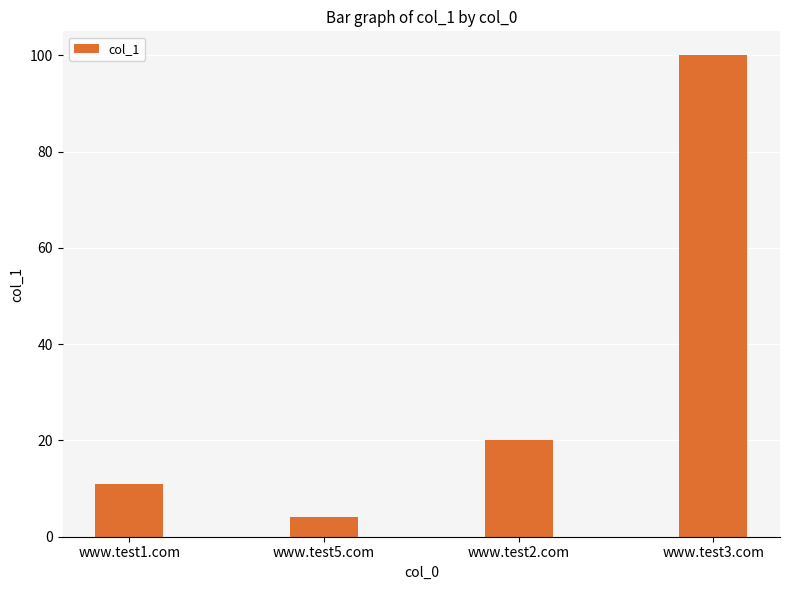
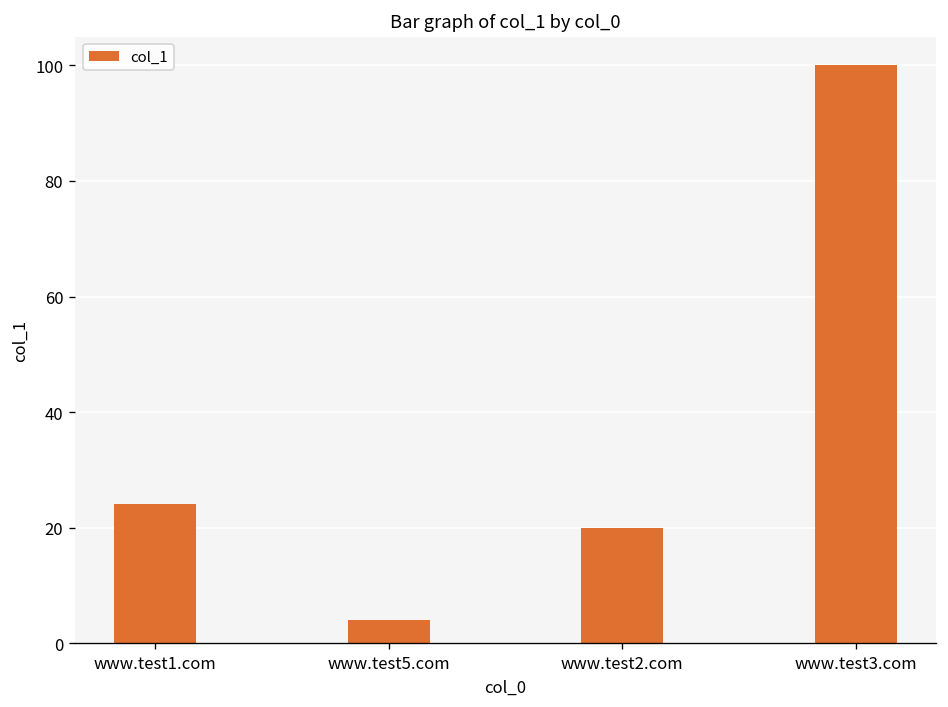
www.test1.com: 11 -> 24
